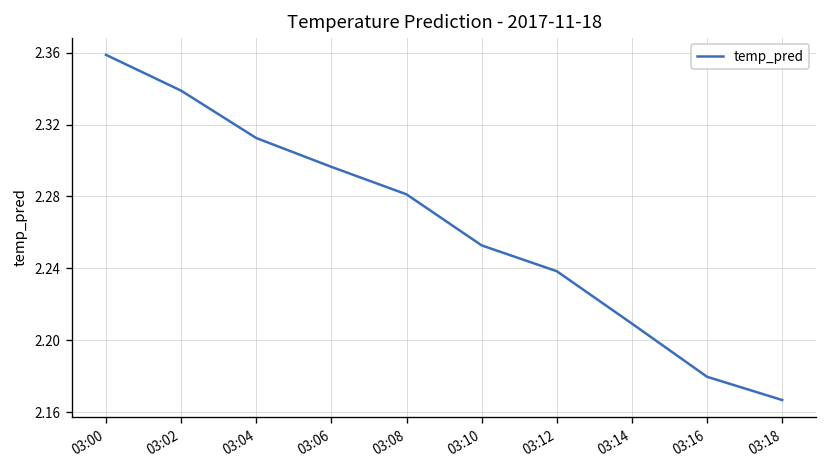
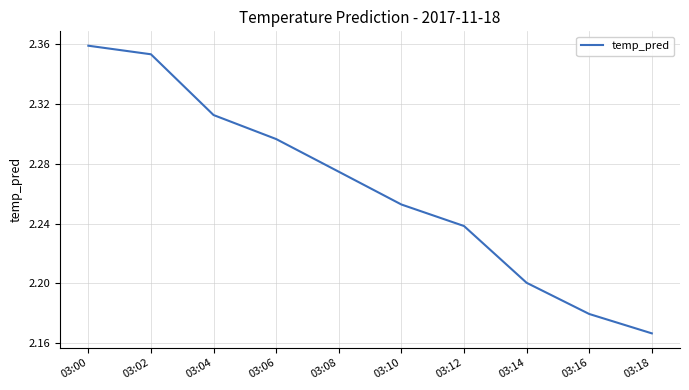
03:02: 2.339 -> 2.353
03:08: 2.281 -> 2.275
03:14: 2.209 -> 2.200
